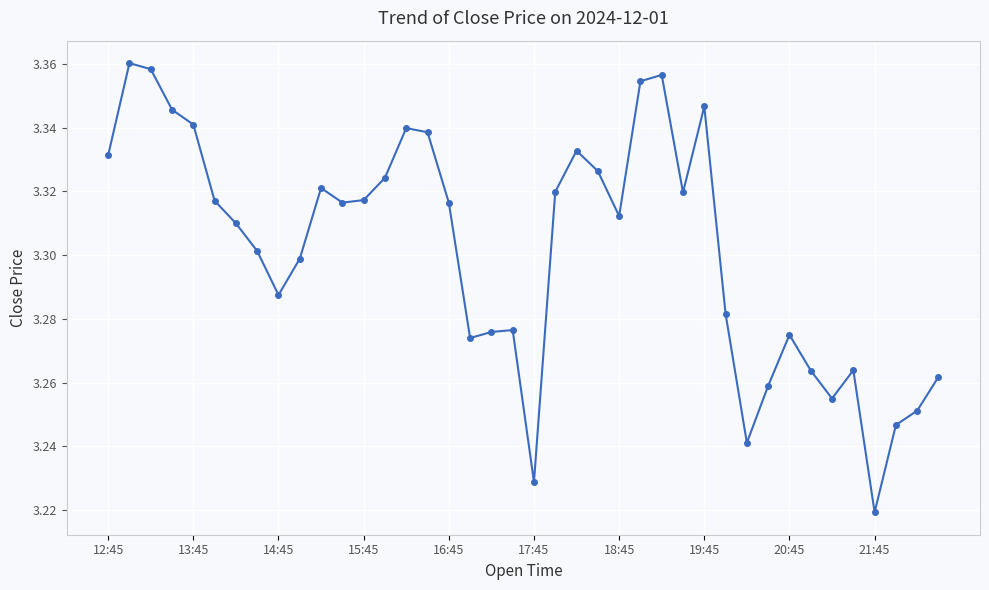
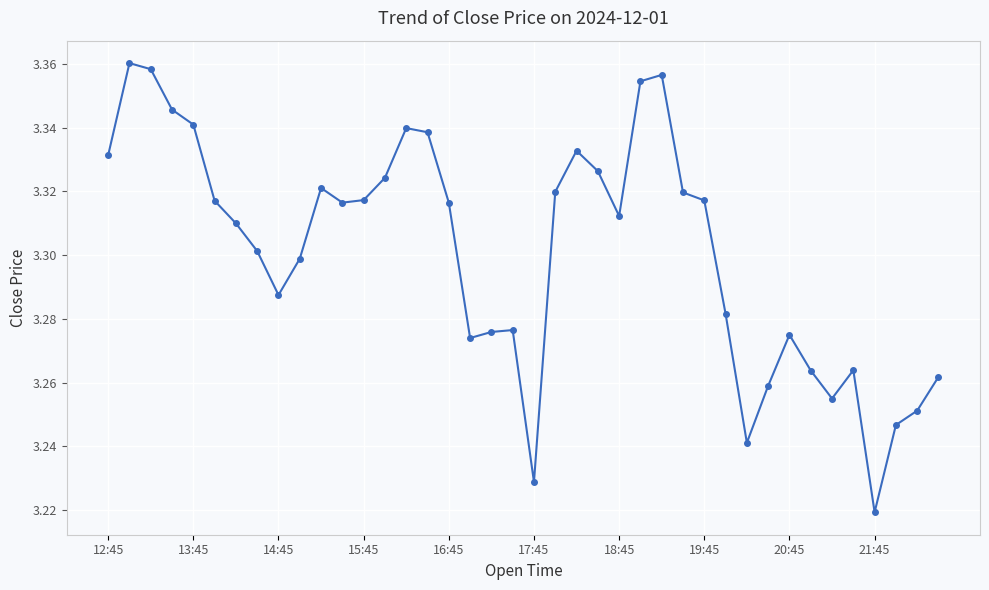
19:45: 3.347 -> 3.317
